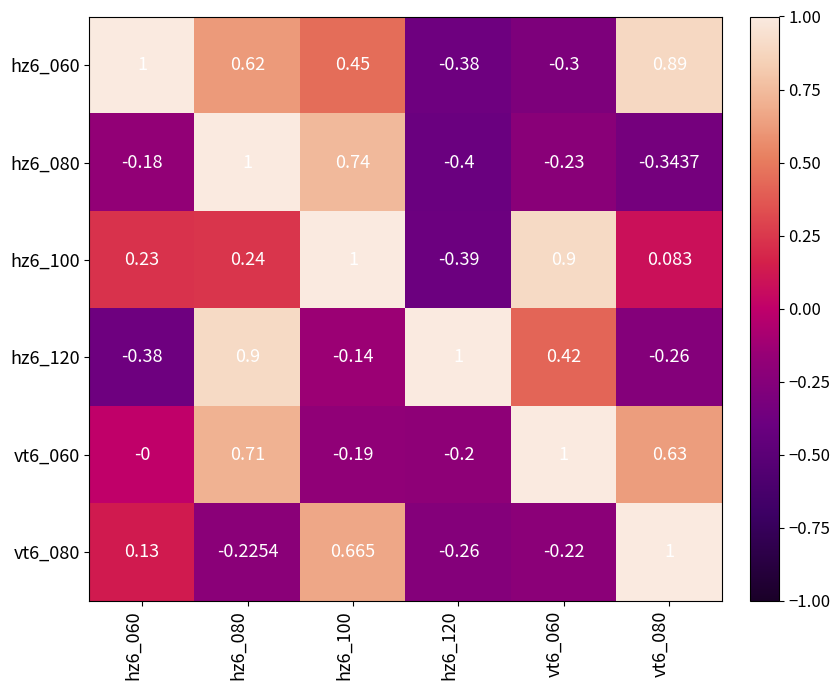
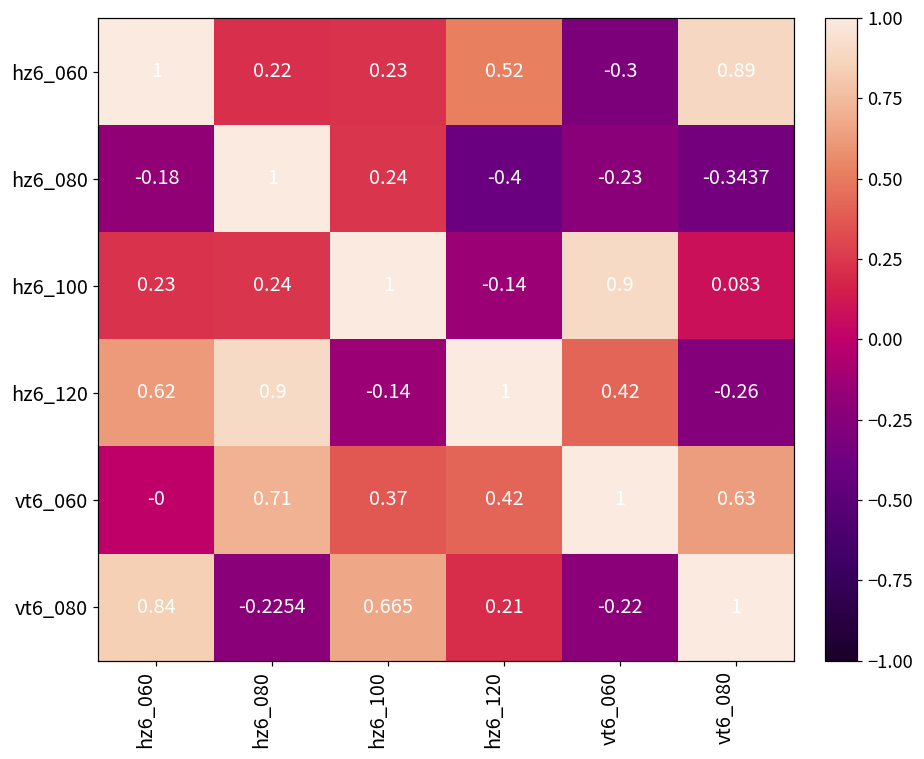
hz6_060, hz6_080: 0.62 -> 0.22
hz6_060, hz6_100: 0.45 -> 0.23
hz6_060, hz6_120: -0.38 -> 0.52
hz6_080, hz6_100: 0.74 -> 0.24
hz6_100, hz6_120: -0.39 -> -0.14
hz6_120, hz6_060: -0.38 -> 0.62
vt6_060, hz6_100: -0.19 -> 0.37
vt6_060, hz6_120: -0.2 -> 0.42
vt6_080, hz6_060: 0.13 -> 0.84
vt6_080, hz6_120: -0.26 -> 0.21
